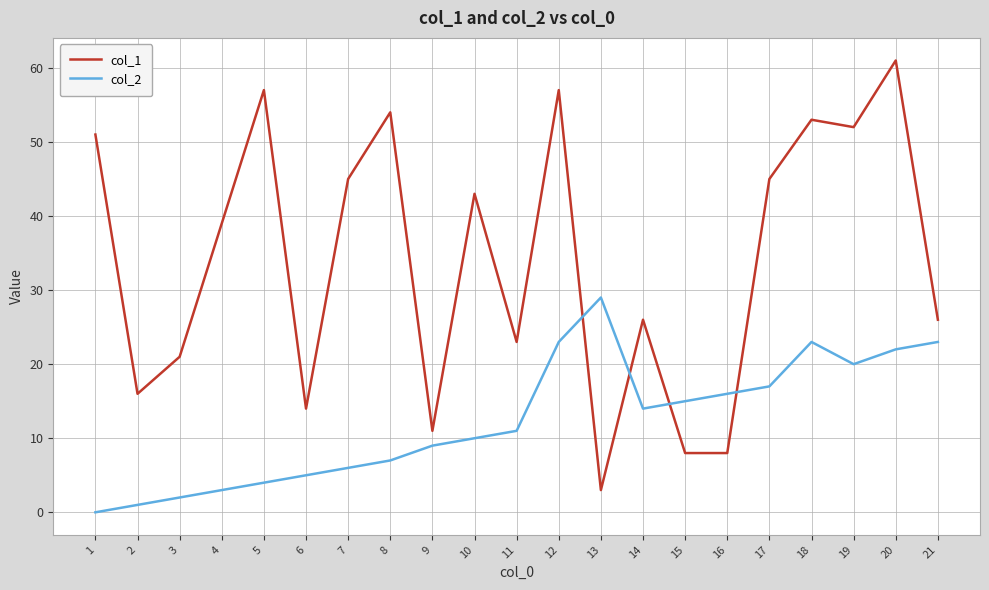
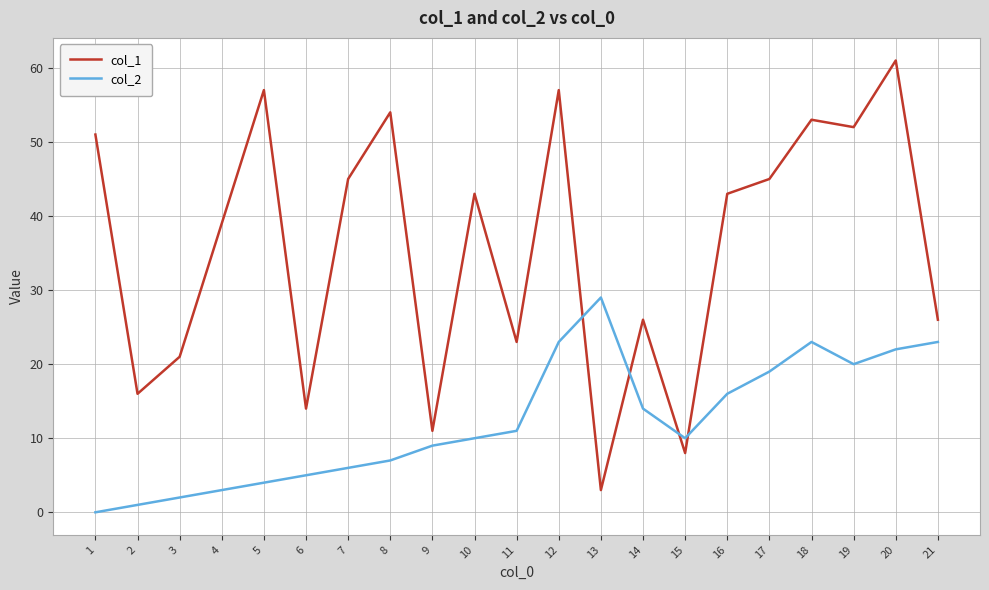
col_2, 15: 15 -> 10
col_1, 16: 8 -> 43
col_2, 17: 17 -> 19
